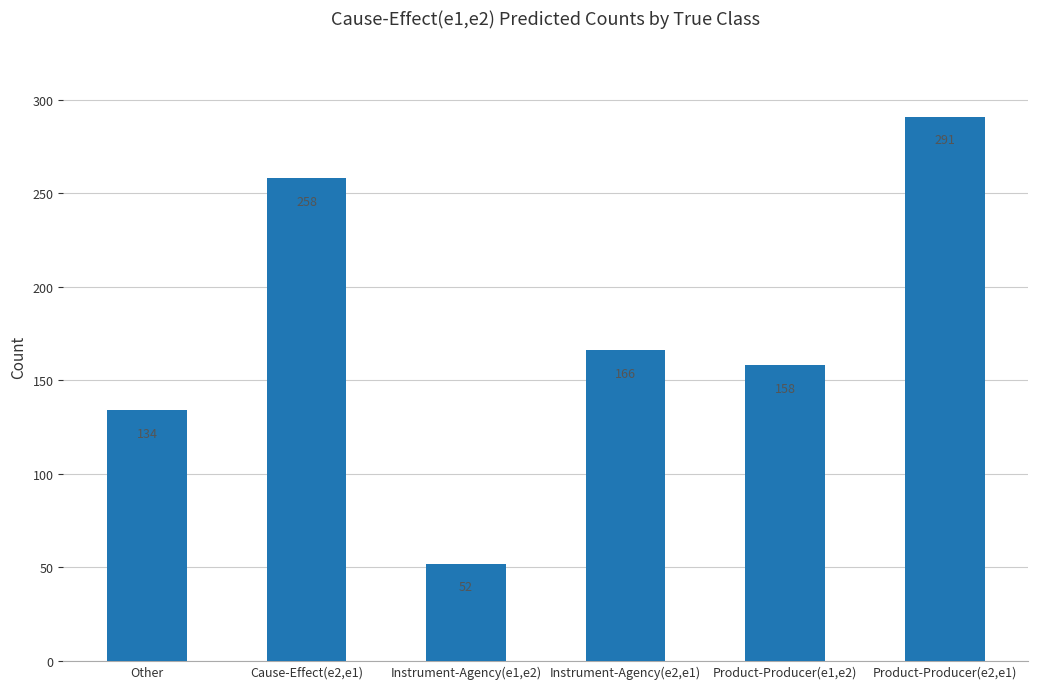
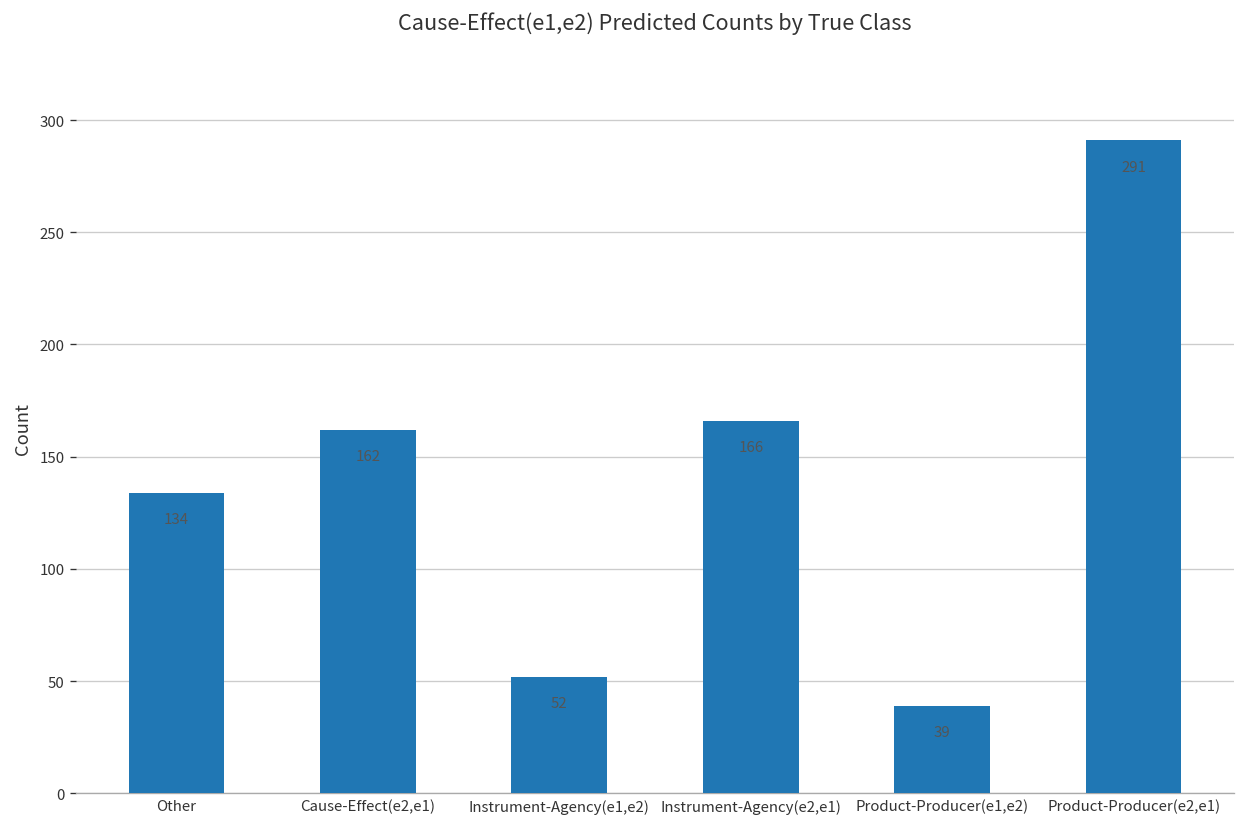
Cause-Effect(e2,e1): 258 -> 162
Product-Producer(e1,e2): 158 -> 39
